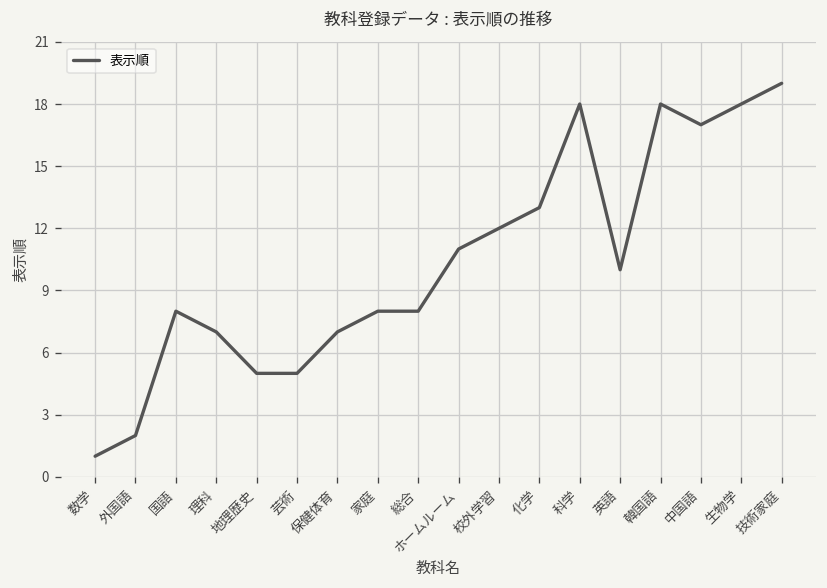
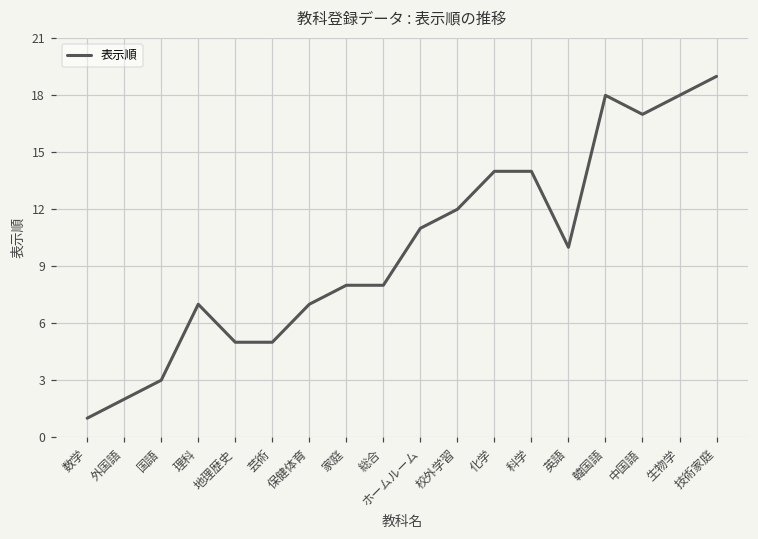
国語: 8 -> 3
化学: 13 -> 14
科学: 18 -> 14
